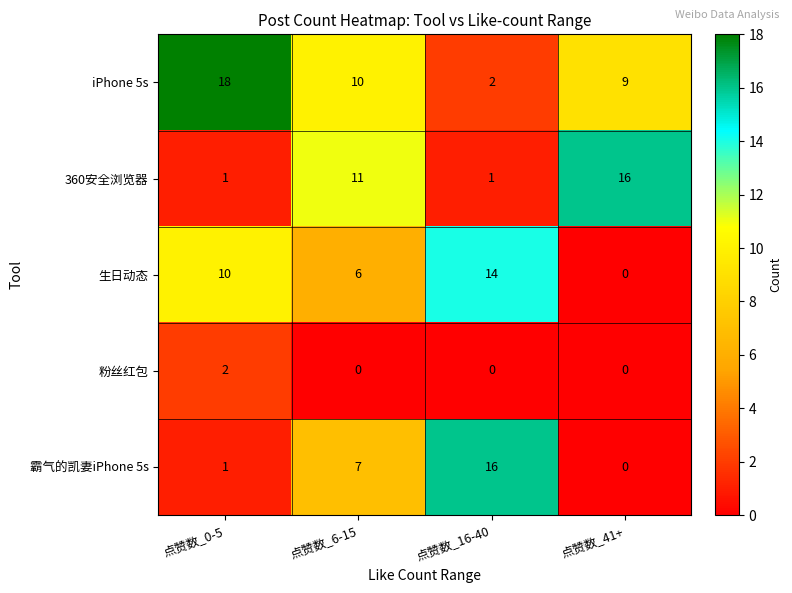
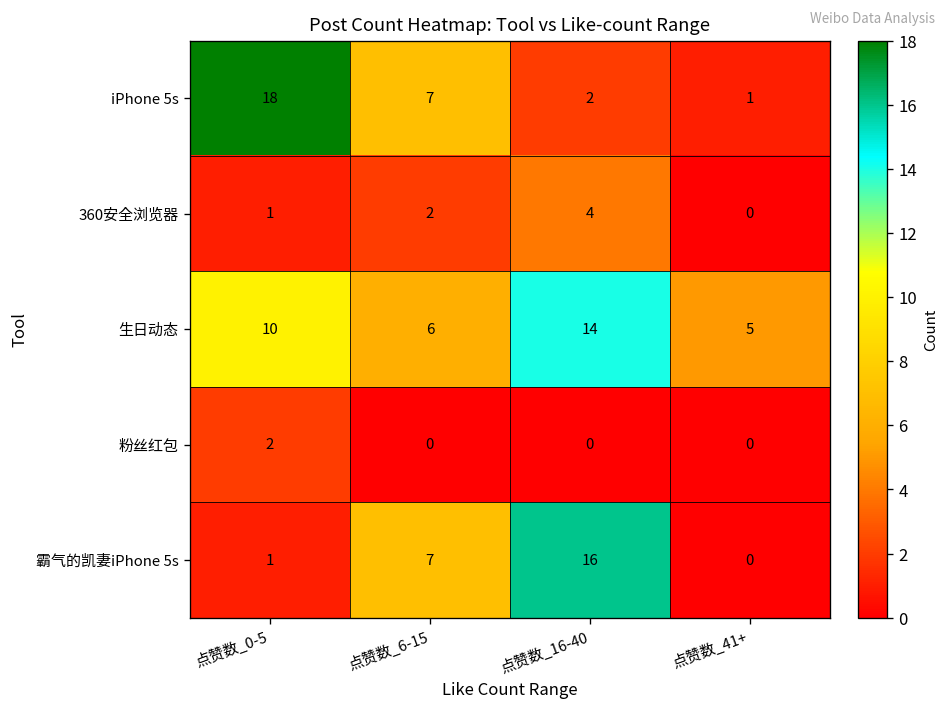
iPhone 5s, 点赞数_6-15: 10 -> 7
iPhone 5s, 点赞数_41+: 9 -> 1
360安全浏览器, 点赞数_6-15: 11 -> 2
360安全浏览器, 点赞数_16-40: 1 -> 4
360安全浏览器, 点赞数_41+: 16 -> 0
生日动态, 点赞数_41+: 0 -> 5
